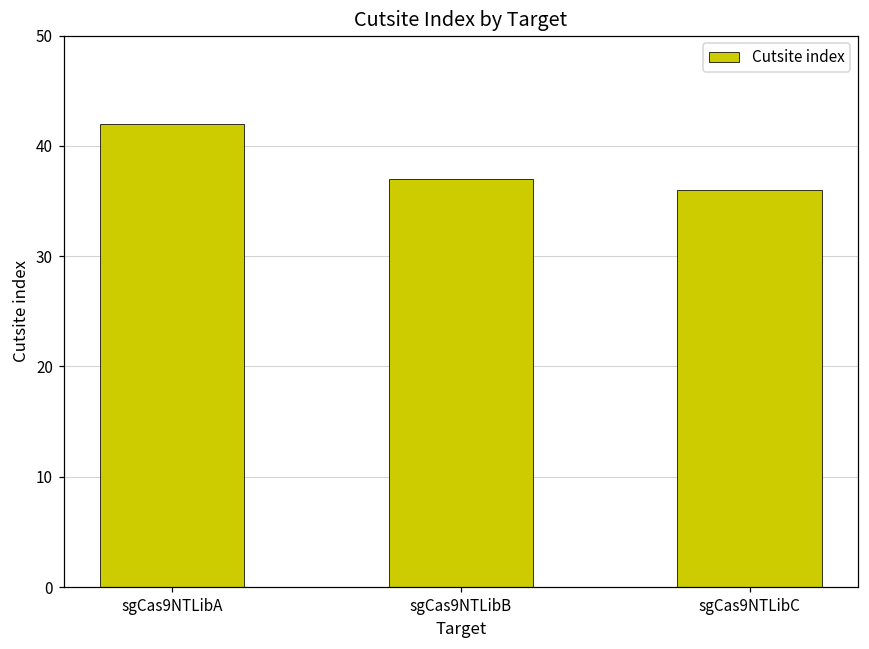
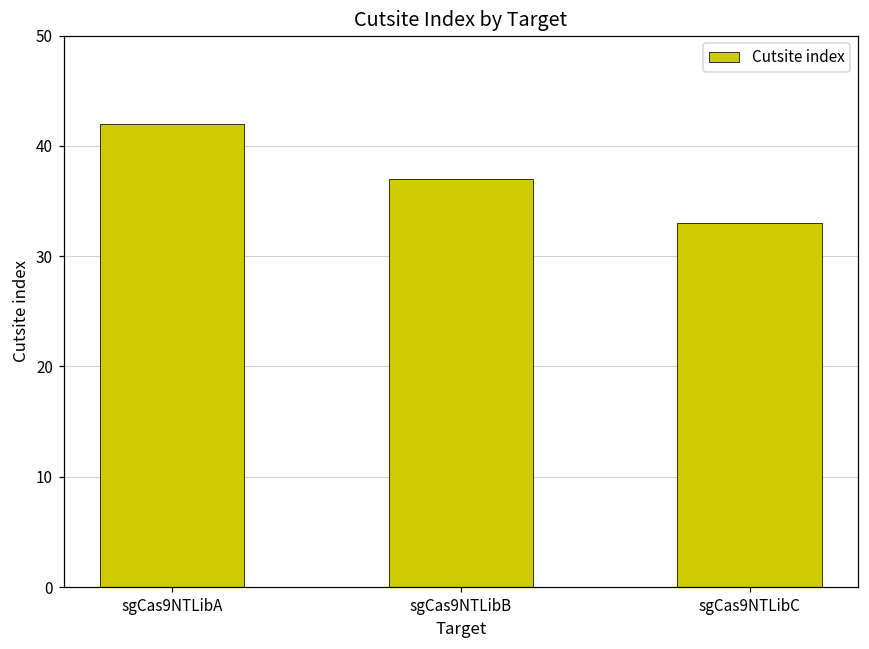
sgCas9NTLibC: 36 -> 33
